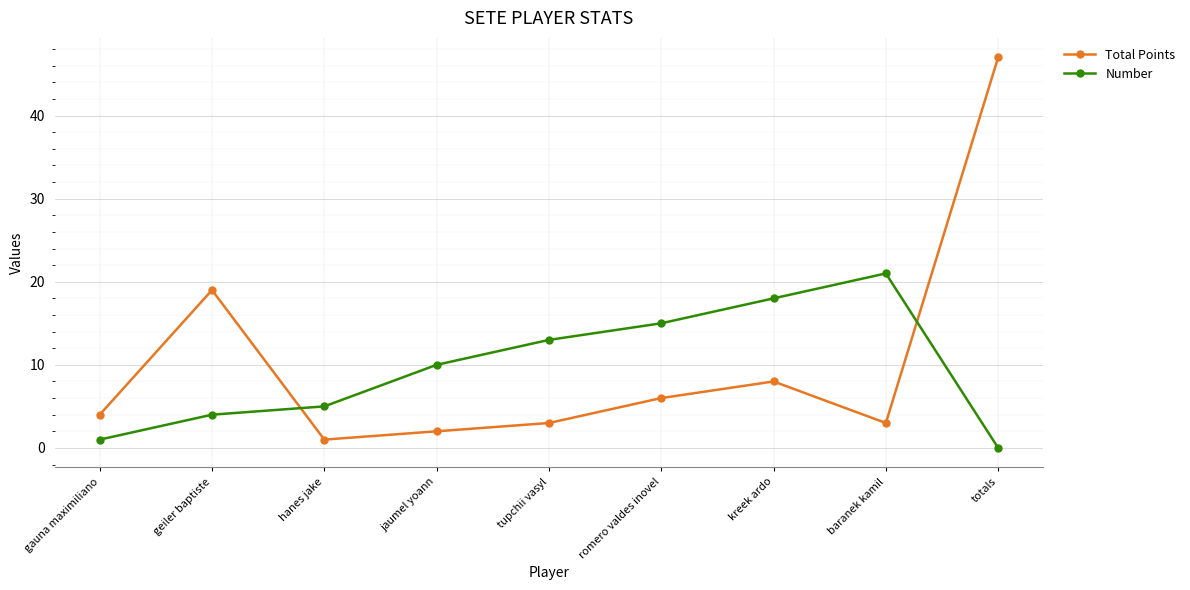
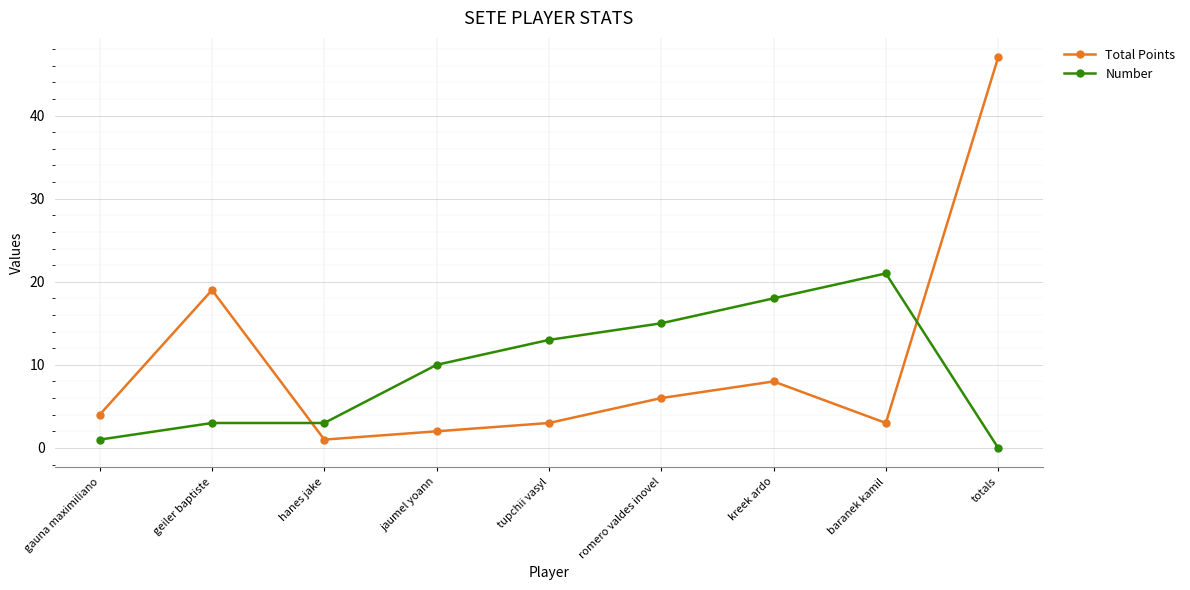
Number, geiler baptiste: 4 -> 3
Number, hanes jake: 5 -> 3
